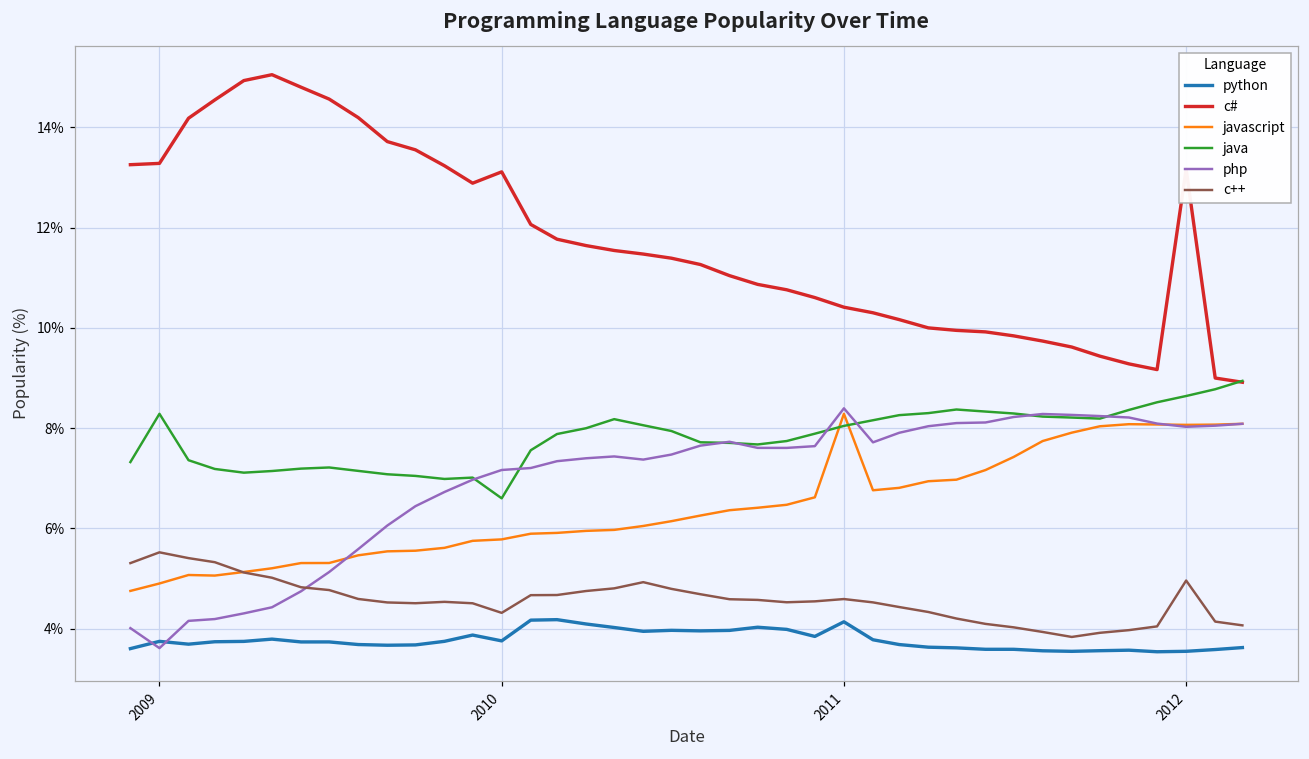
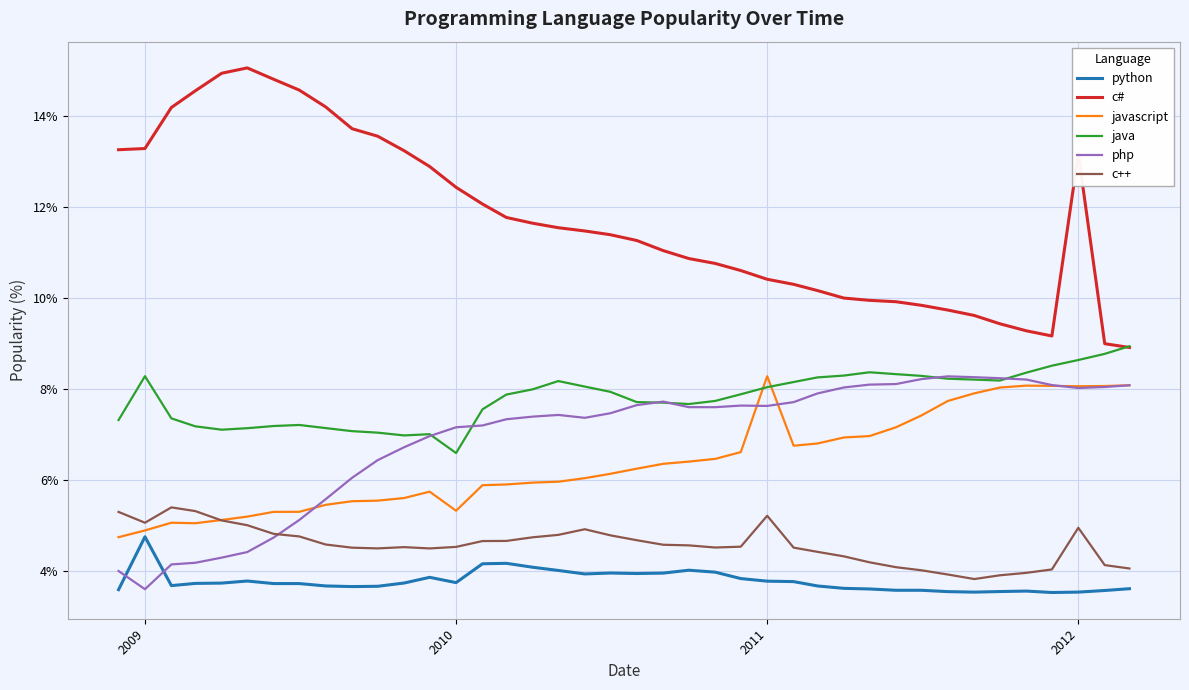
python, 2009: 3.7% -> 4.8%
c++, 2009: 5.5% -> 5.1%
c#, 2010: 13.1% -> 12.4%
javascript, 2010: 5.8% -> 5.3%
c++, 2010: 4.3% -> 4.5%
python, 2011: 4.1% -> 3.8%
php, 2011: 8.4% -> 7.6%
c++, 2011: 4.6% -> 5.2%
